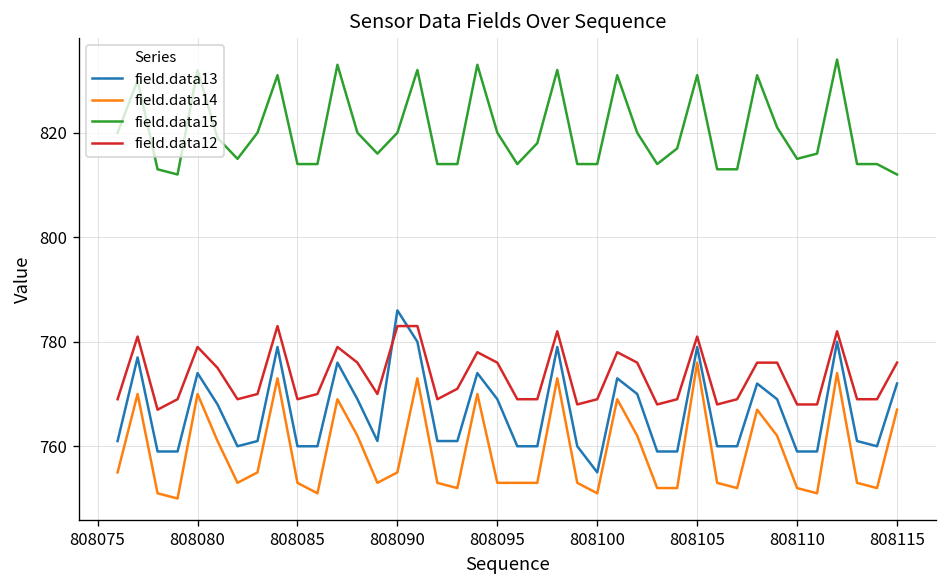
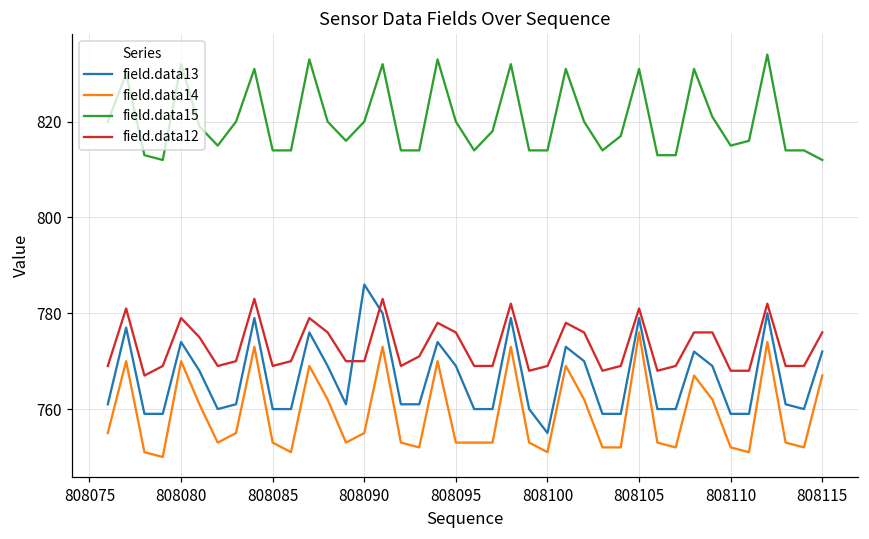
field.data12, 808090: 783 -> 770
